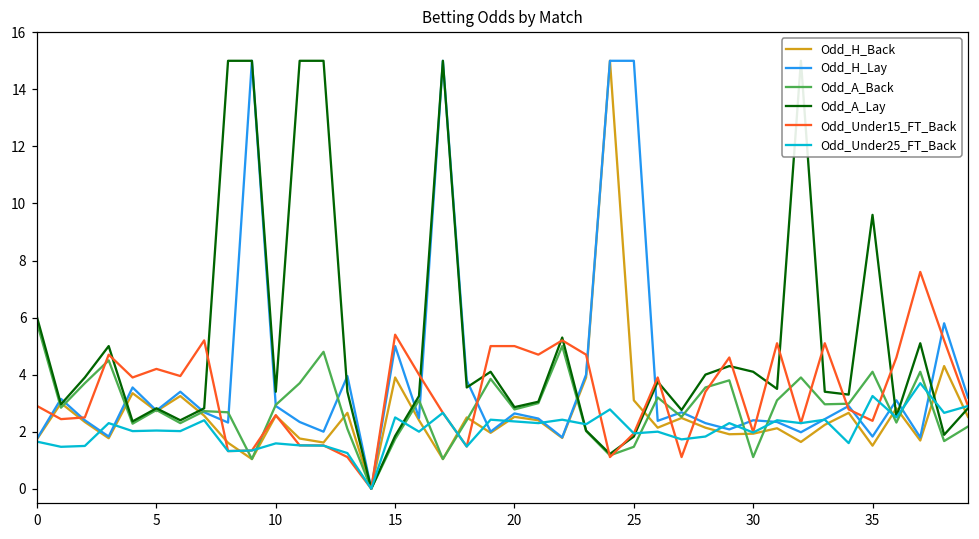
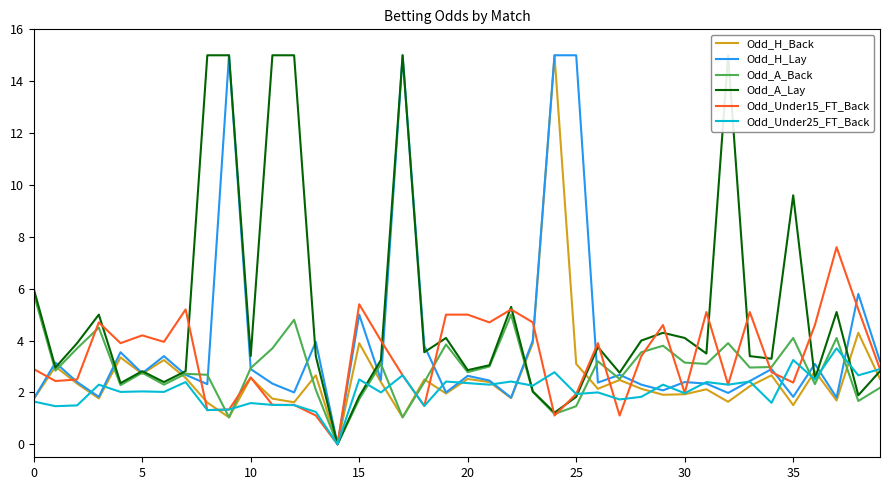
Odd_A_Back, 30: 1.1 -> 3.2
